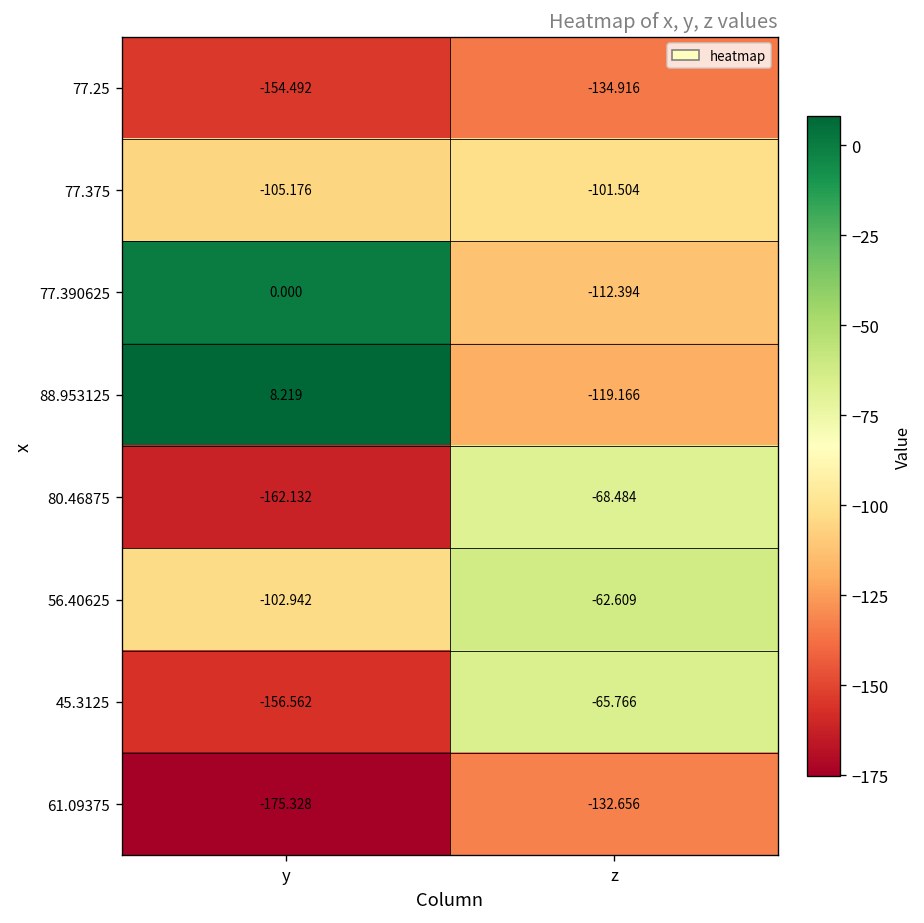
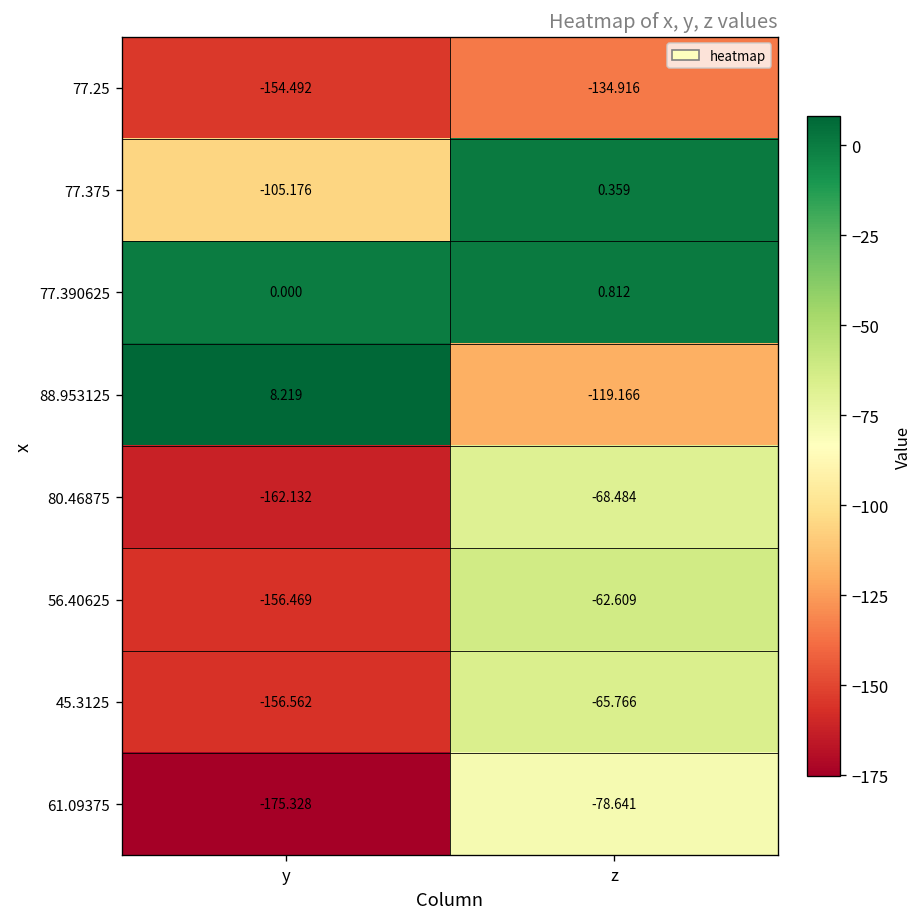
77.375, z: -101.504 -> 0.359
77.390625, z: -112.394 -> 0.812
56.40625, y: -102.942 -> -156.469
61.09375, z: -132.656 -> -78.641
